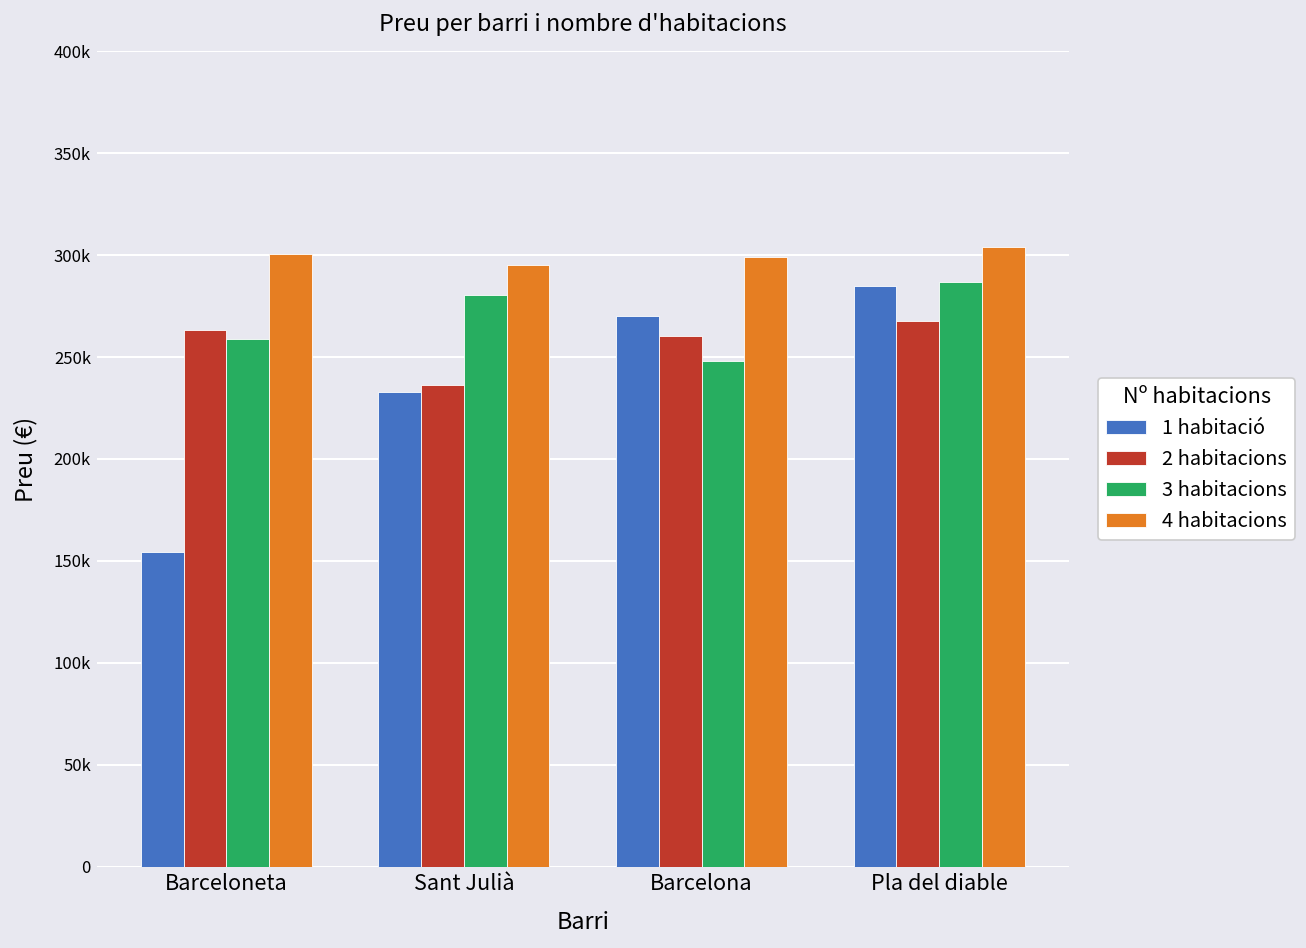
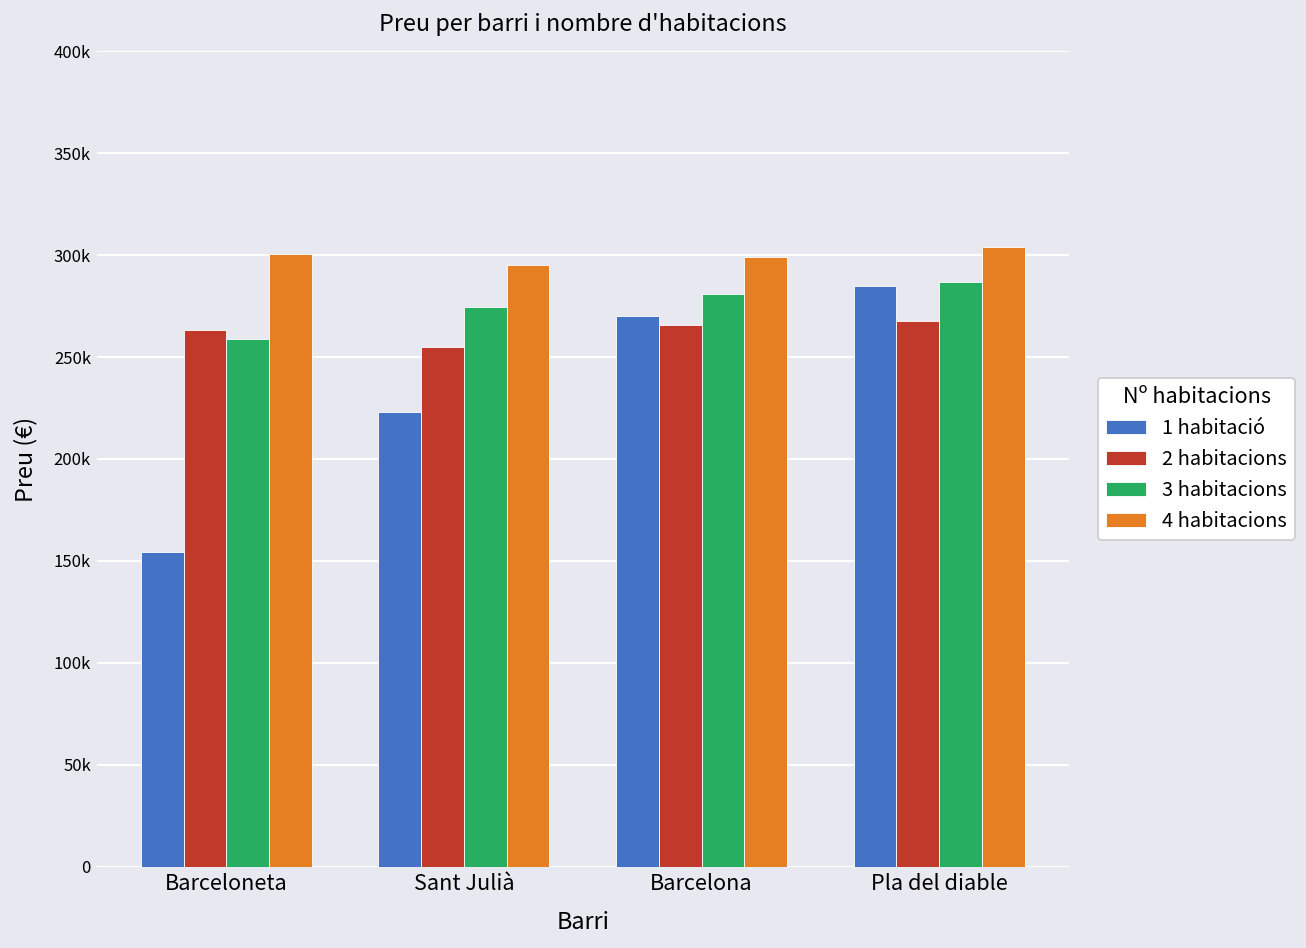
1 habitació, Sant Julià: 233000 -> 223000
2 habitacions, Sant Julià: 236000 -> 255000
3 habitacions, Sant Julià: 280000 -> 275000
2 habitacions, Barcelona: 260000 -> 266000
3 habitacions, Barcelona: 248000 -> 281000
